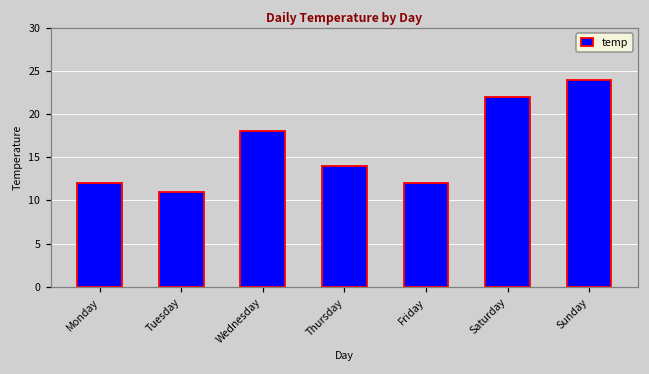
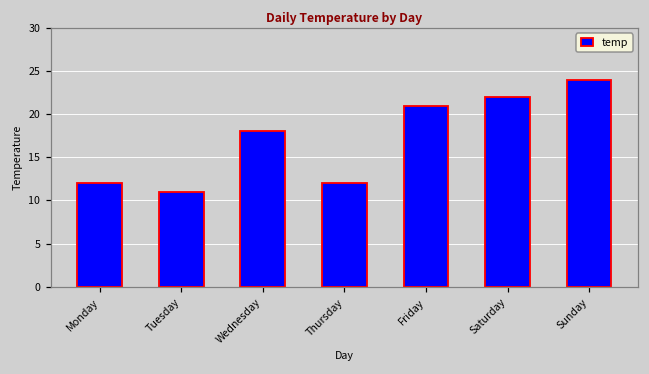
Thursday: 14 -> 12
Friday: 12 -> 21
